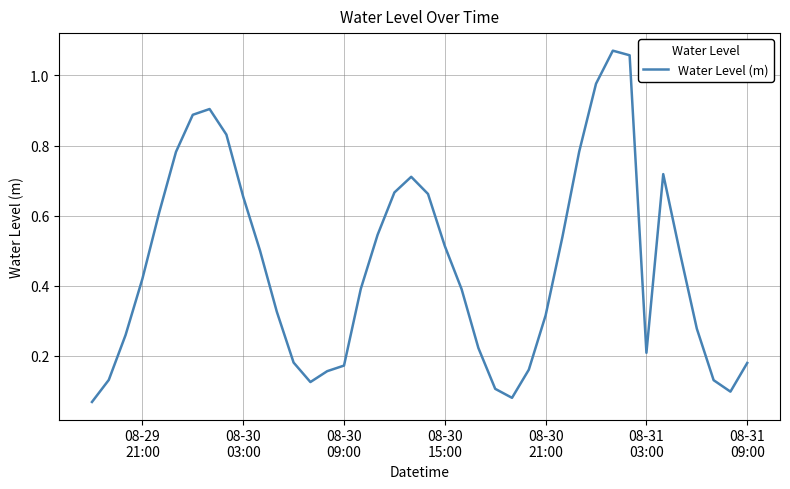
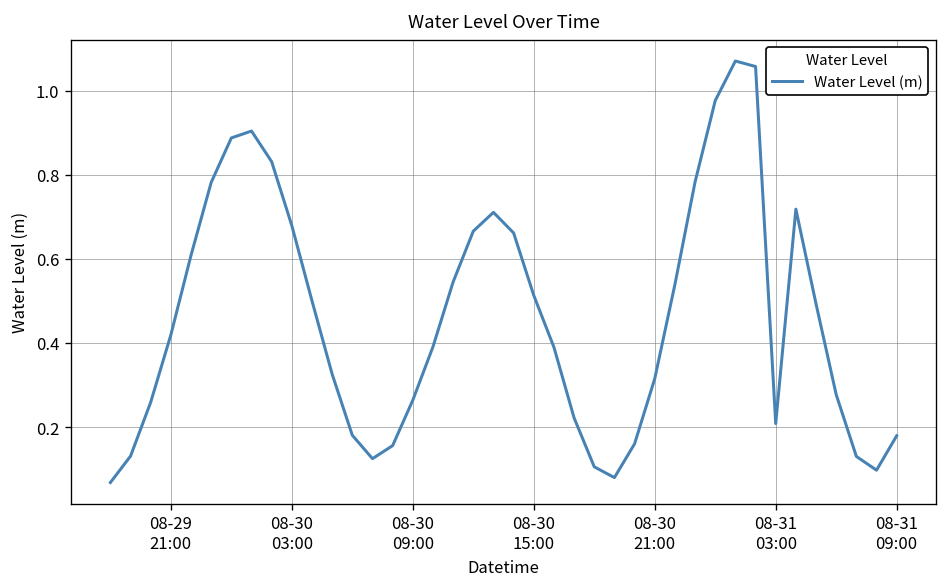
08-30 03:00: 0.65 -> 0.68
08-30 09:00: 0.17 -> 0.26
